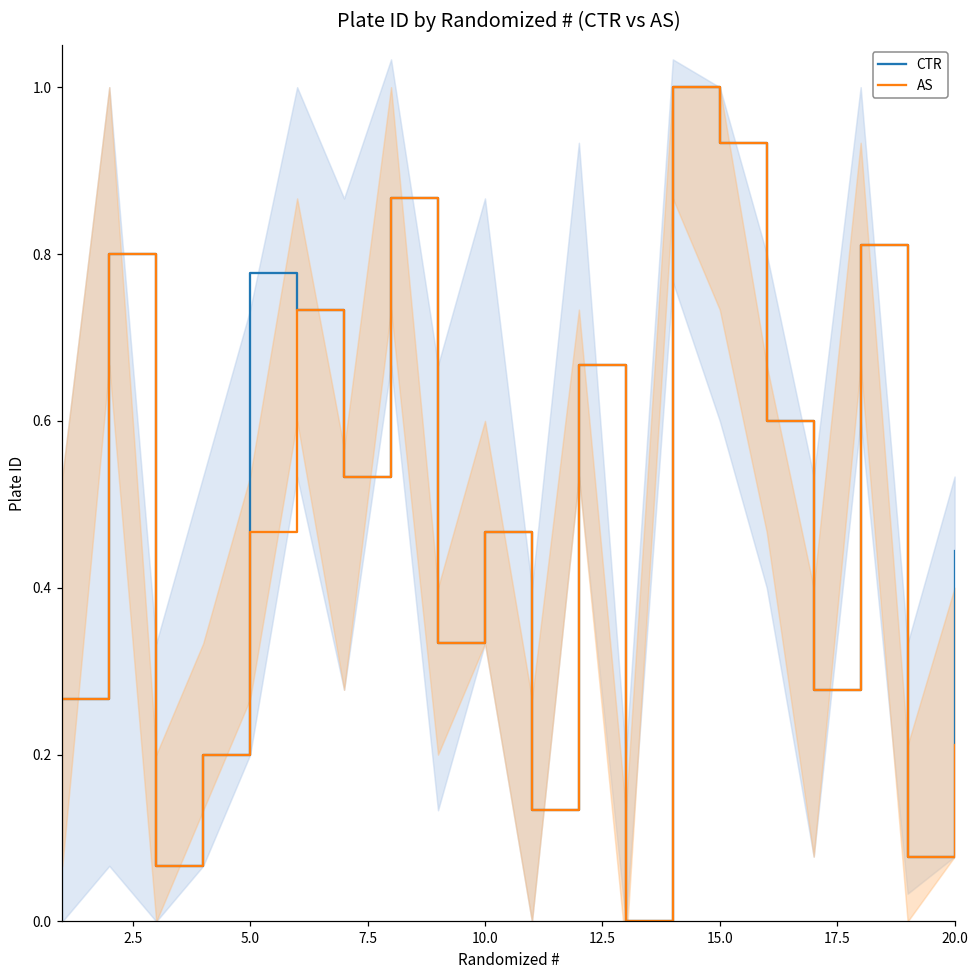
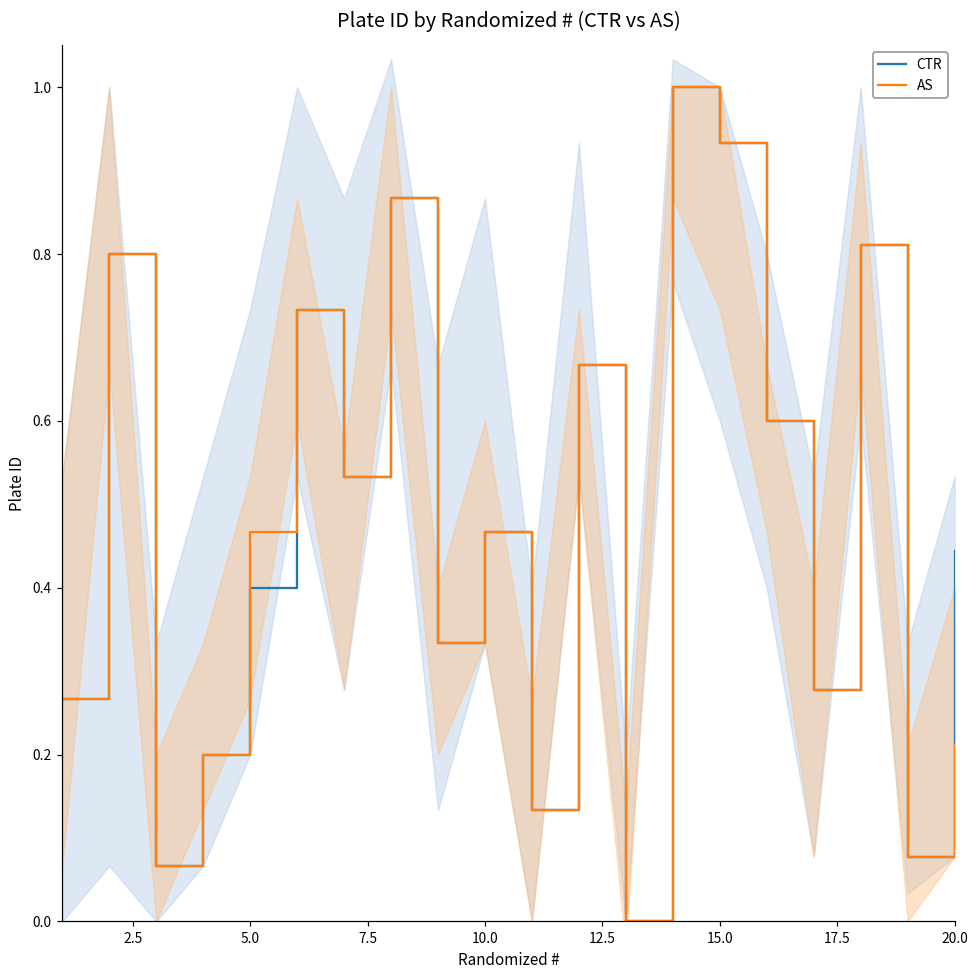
CTR, 5.0: 0.78 -> 0.40
